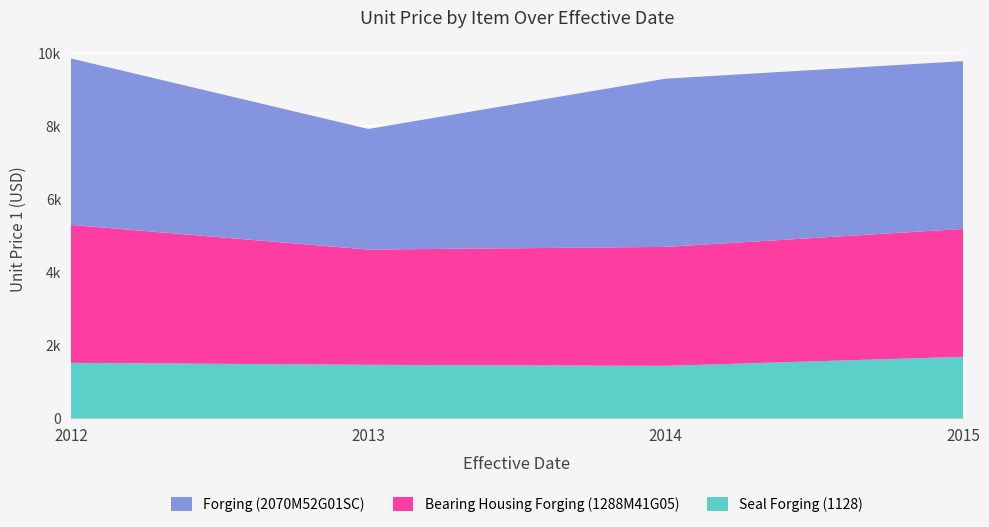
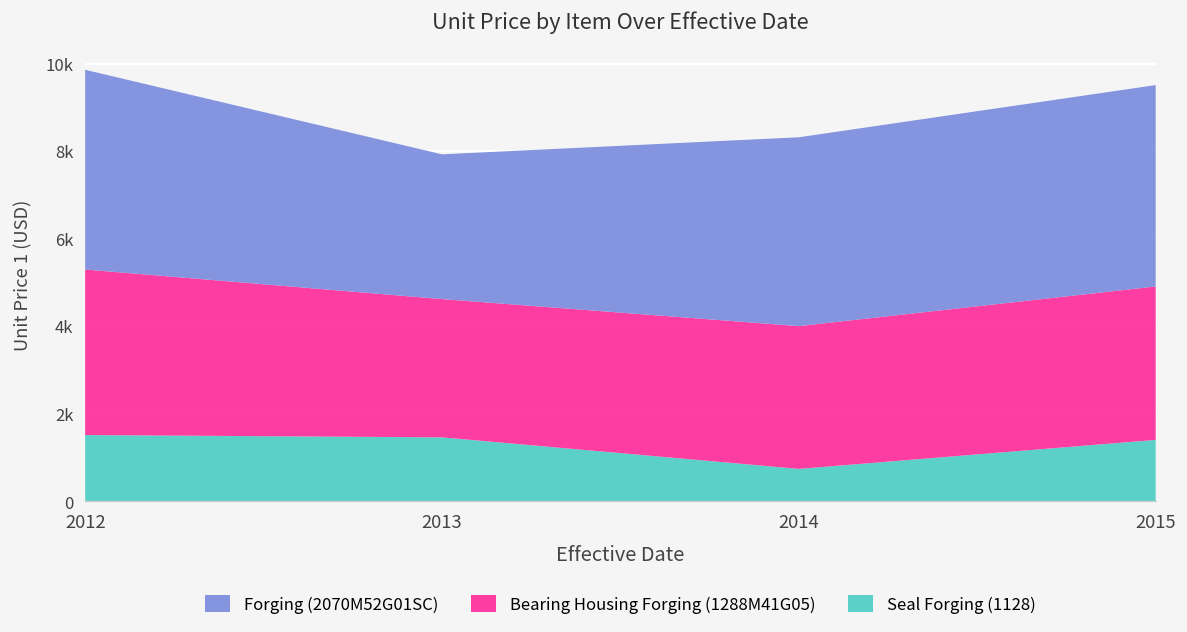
Seal Forging (1128), 2014: 1400 -> 700
Forging (2070M52G01SC), 2014: 4600 -> 4300
Seal Forging (1128), 2015: 1700 -> 1400
